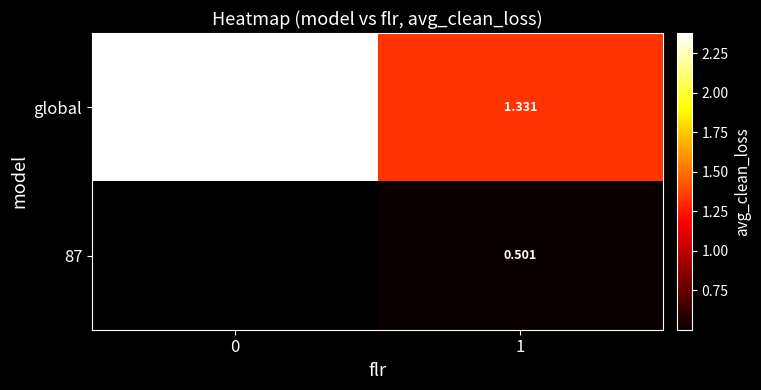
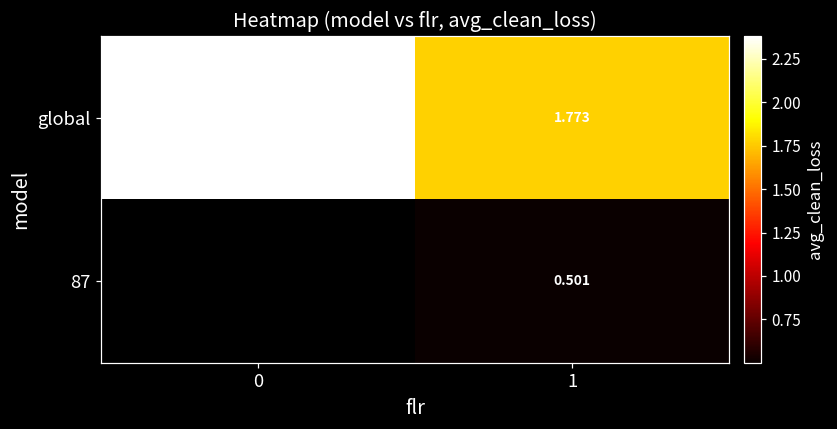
global, 1: 1.331 -> 1.773
